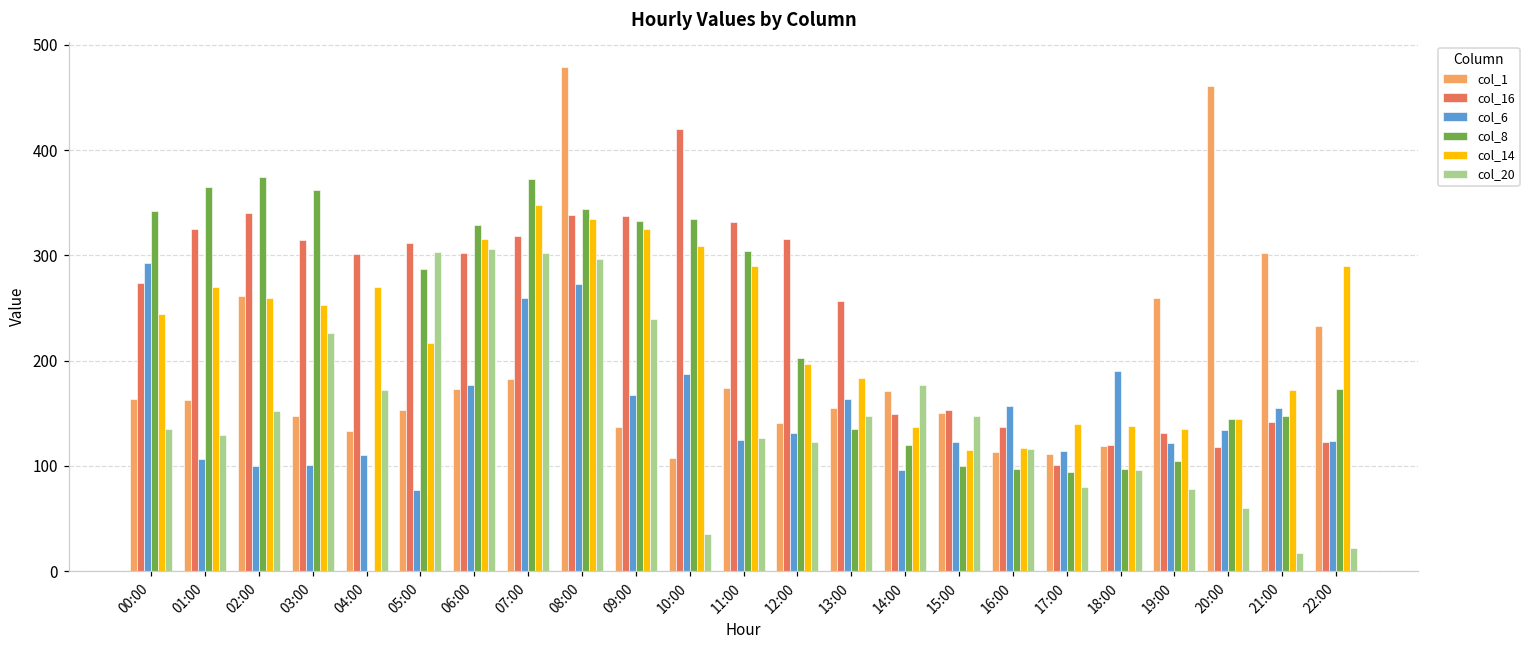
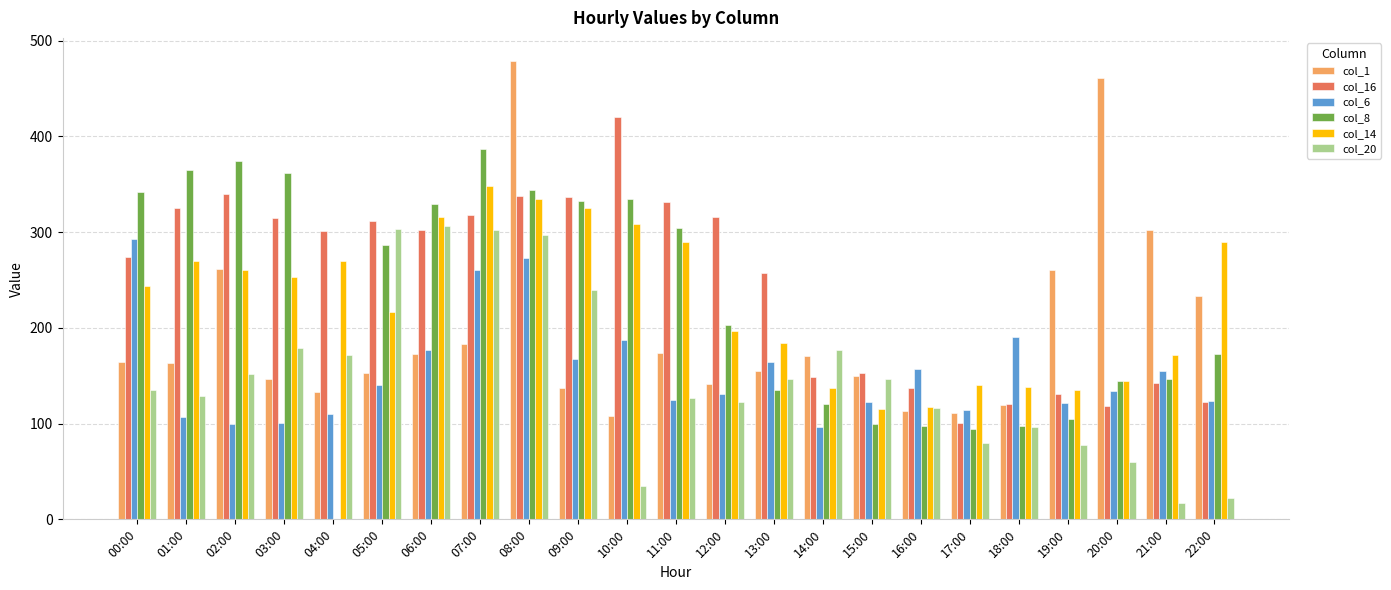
col_20, 03:00: 230 -> 180
col_6, 05:00: 80 -> 140
col_8, 07:00: 370 -> 390
